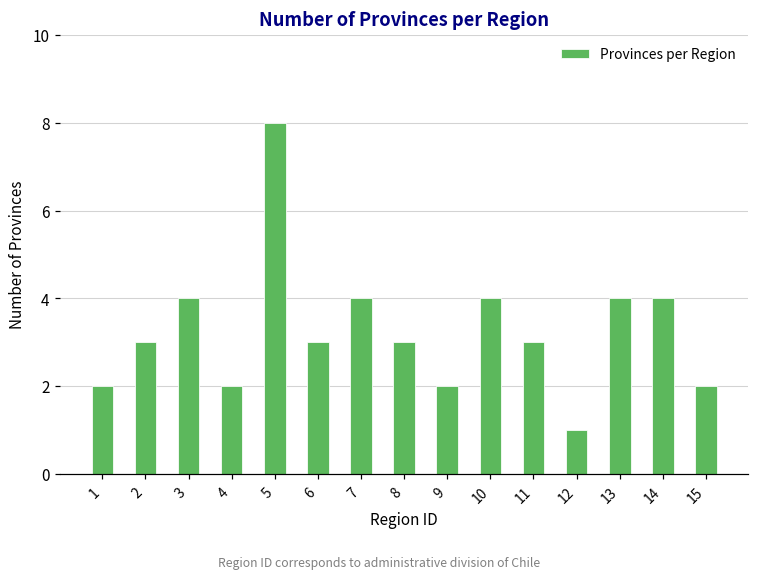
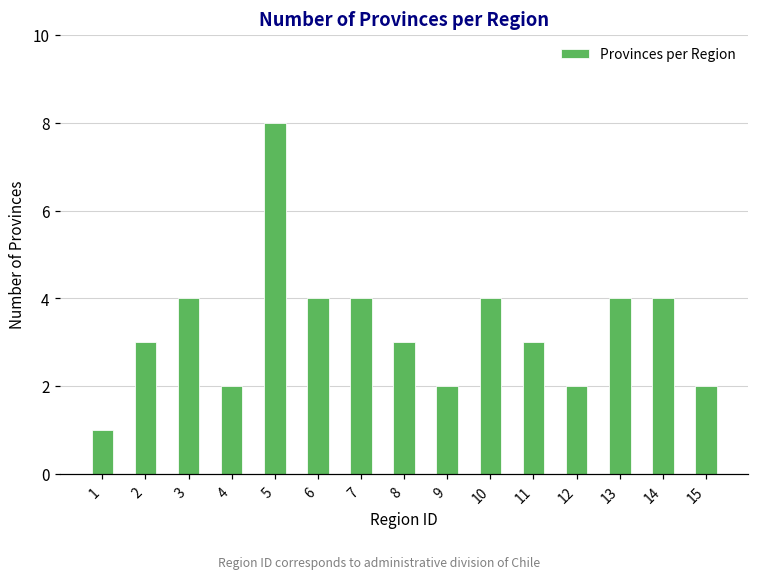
1: 2 -> 1
6: 3 -> 4
12: 1 -> 2
